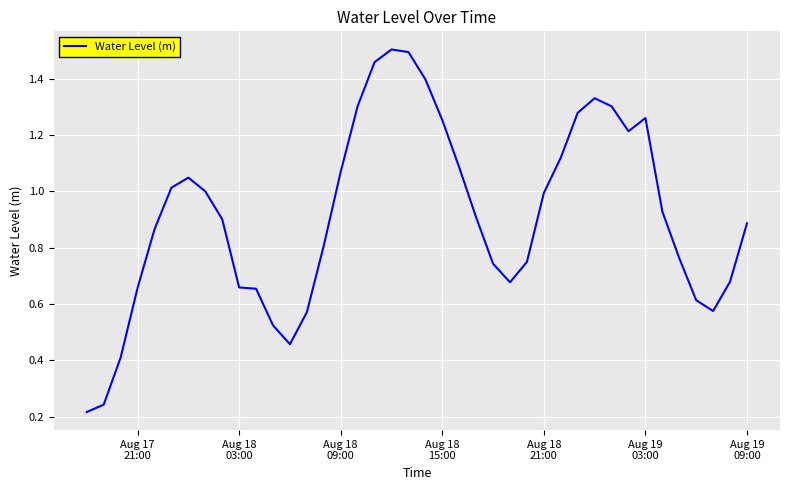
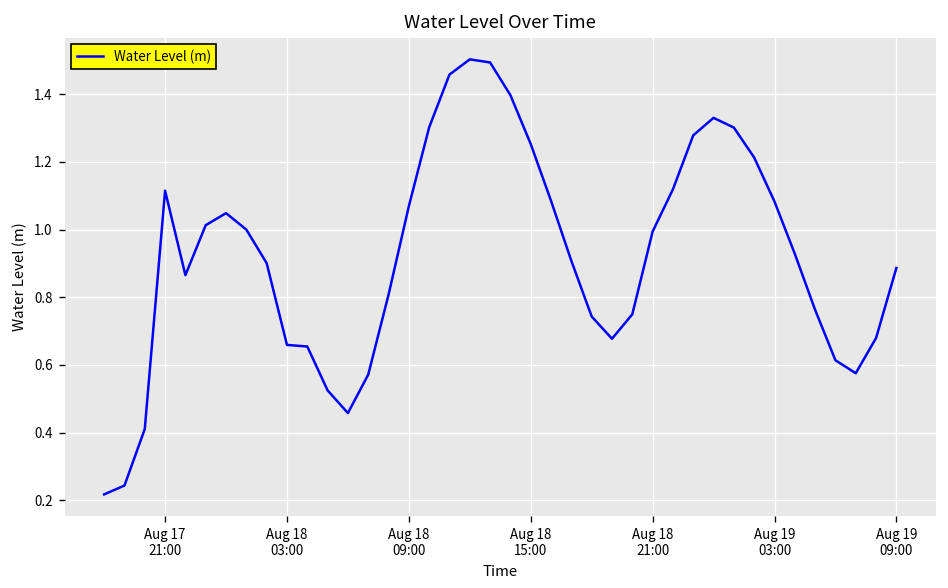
Aug 17 21:00: 0.66 -> 1.12
Aug 19 03:00: 1.26 -> 1.08
